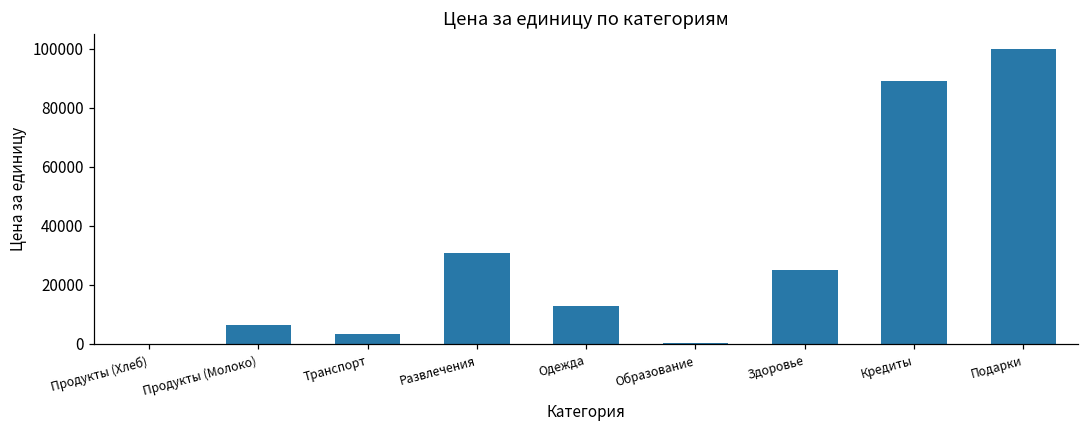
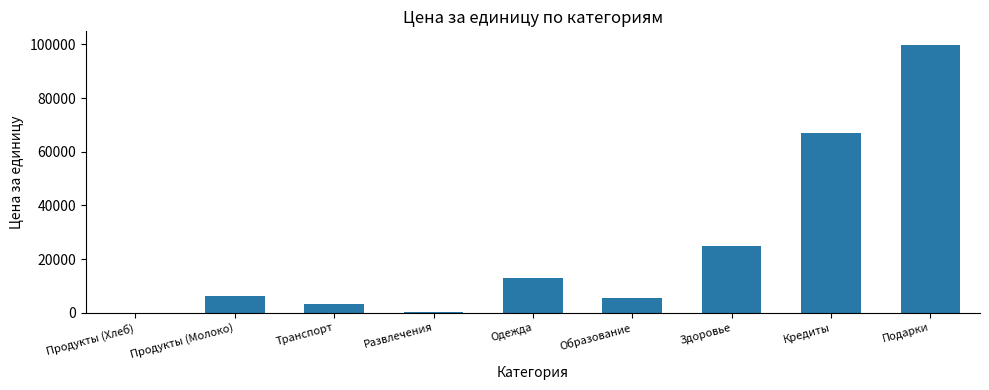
Развлечения: 31000 -> 0
Образование: 0 -> 6000
Кредиты: 89000 -> 67000
